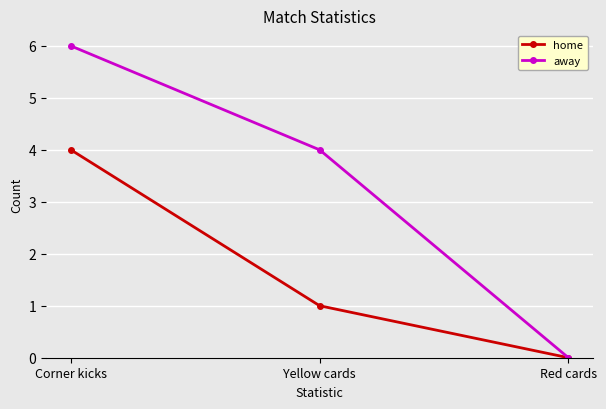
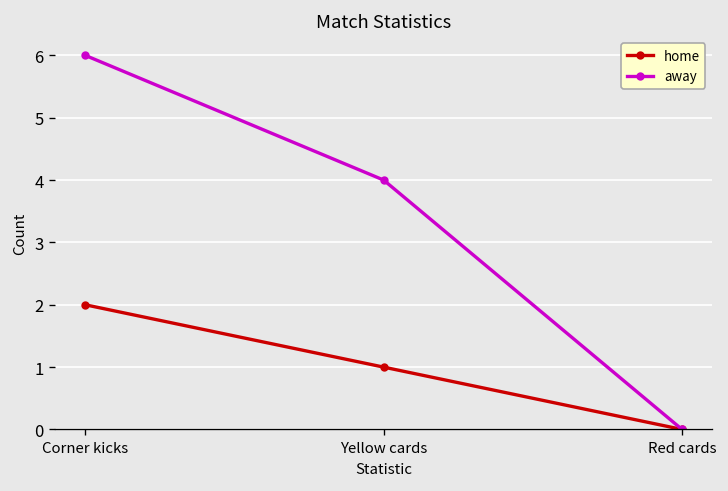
home, Corner kicks: 4 -> 2
